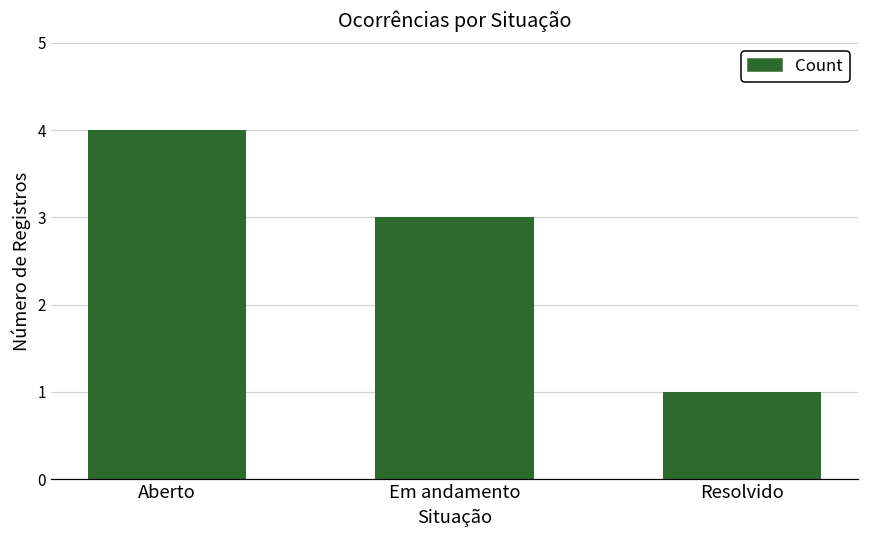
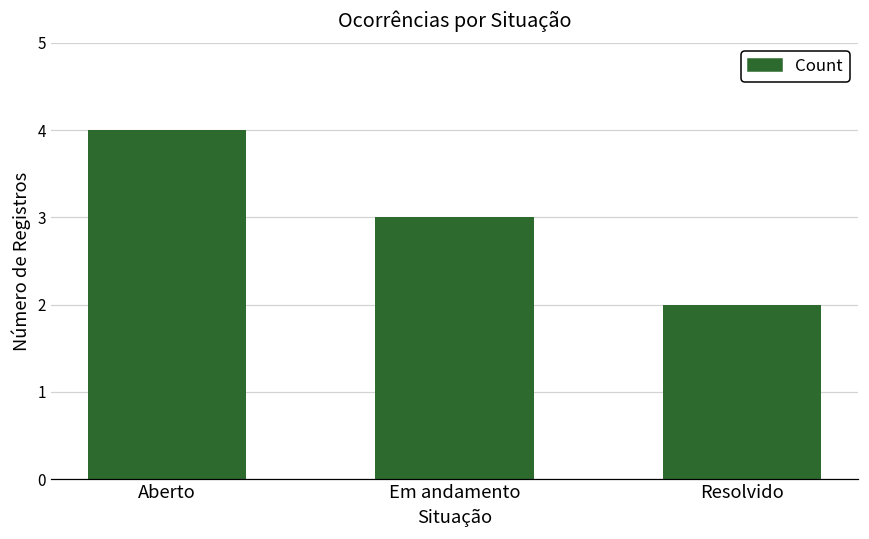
Resolvido: 1 -> 2
